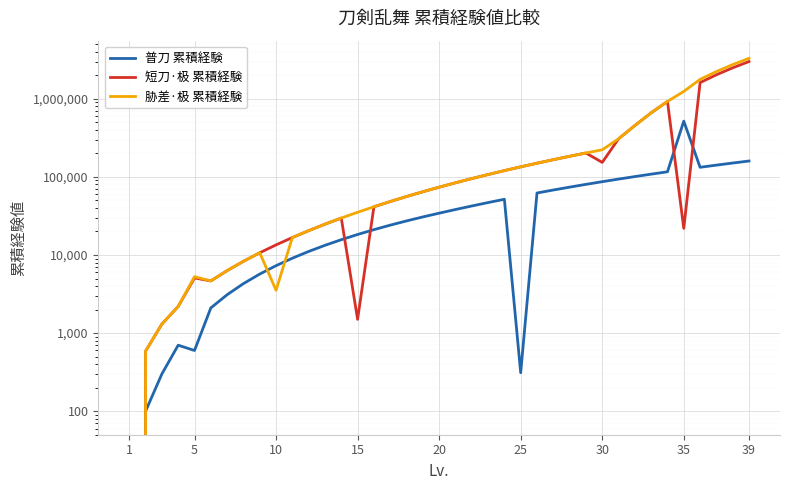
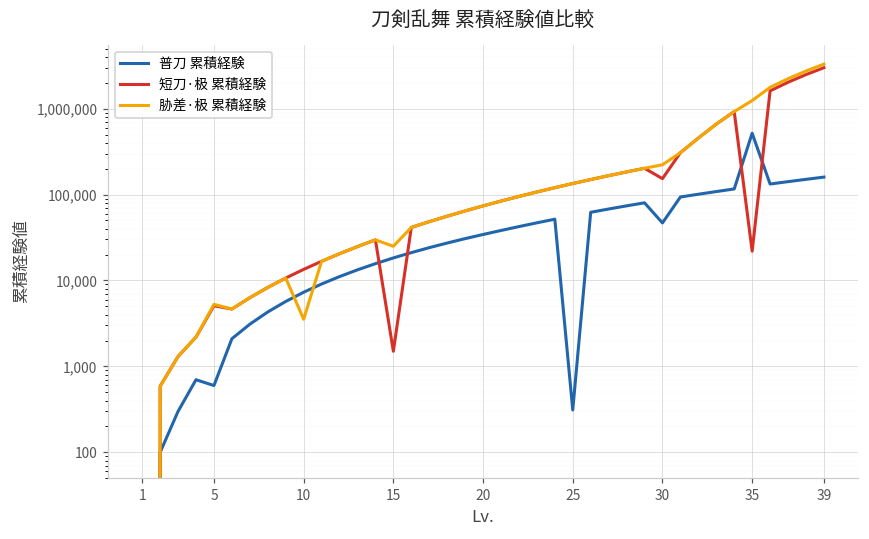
胁差·极 累積経験, 15: 40,000 -> 25,000
普刀 累積経験, 30: 90,000 -> 50,000
